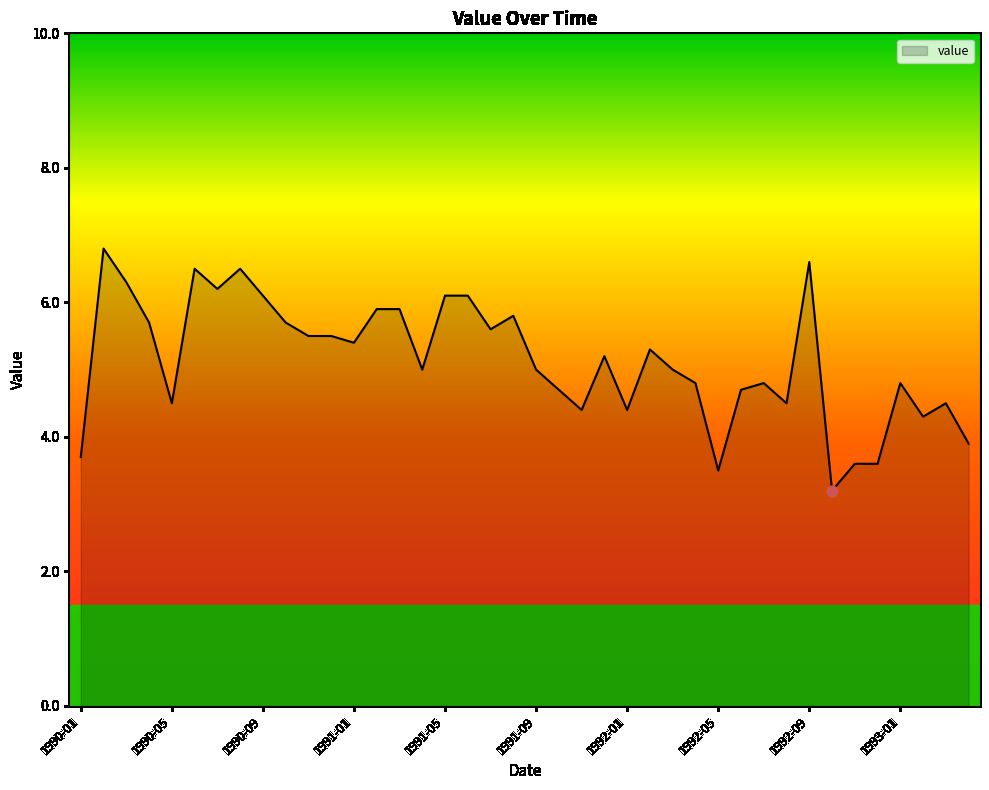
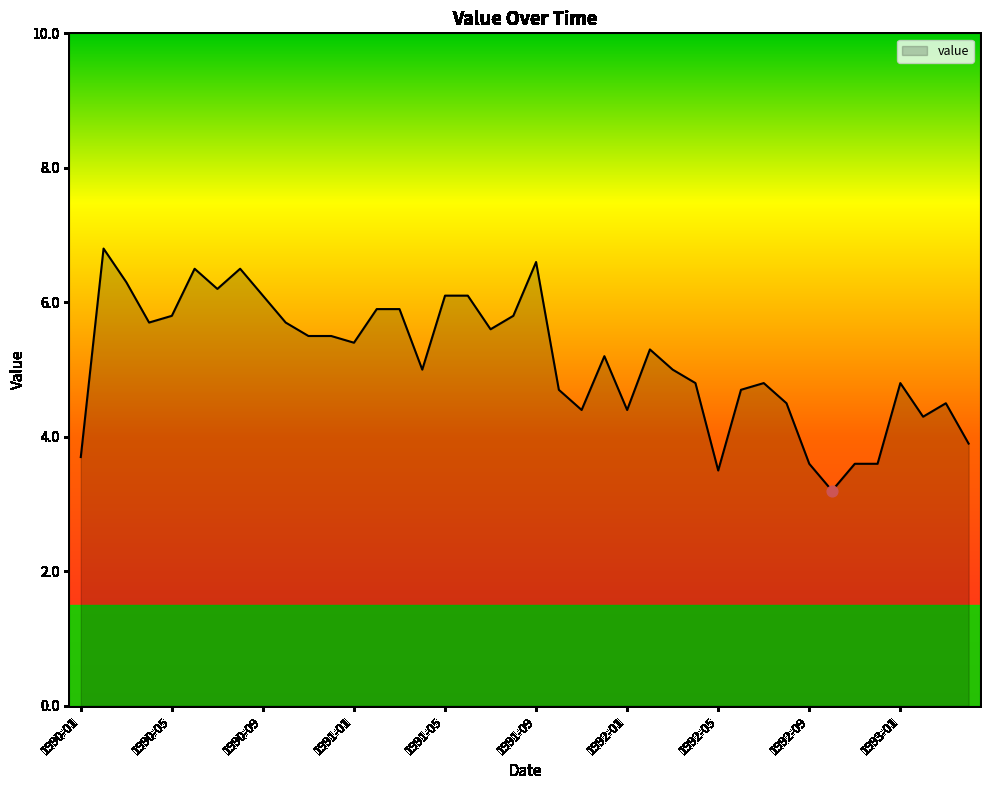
value, 1990-05: 4.5 -> 5.8
value, 1991-09: 5.0 -> 6.6
value, 1992-09: 6.6 -> 3.6
